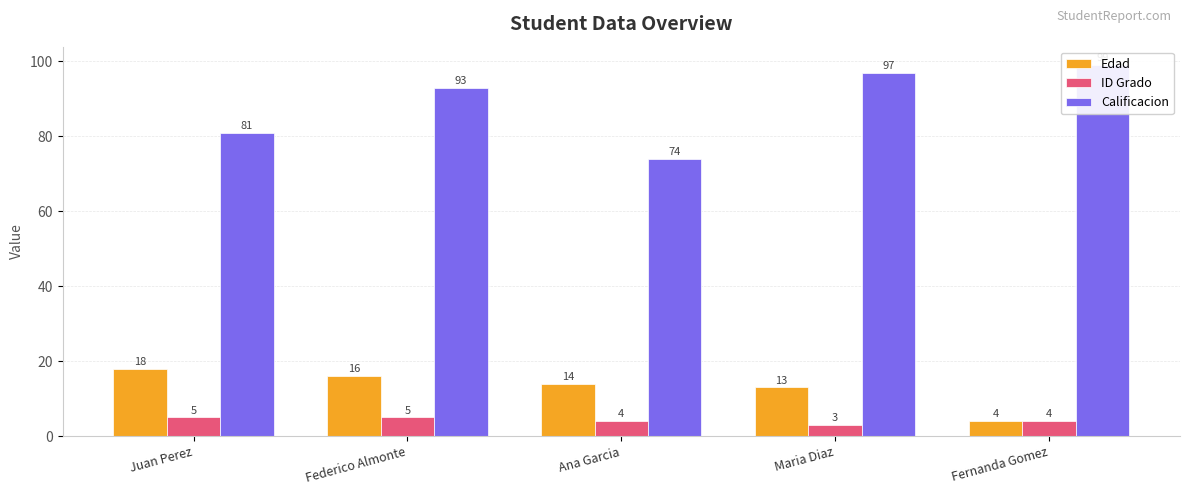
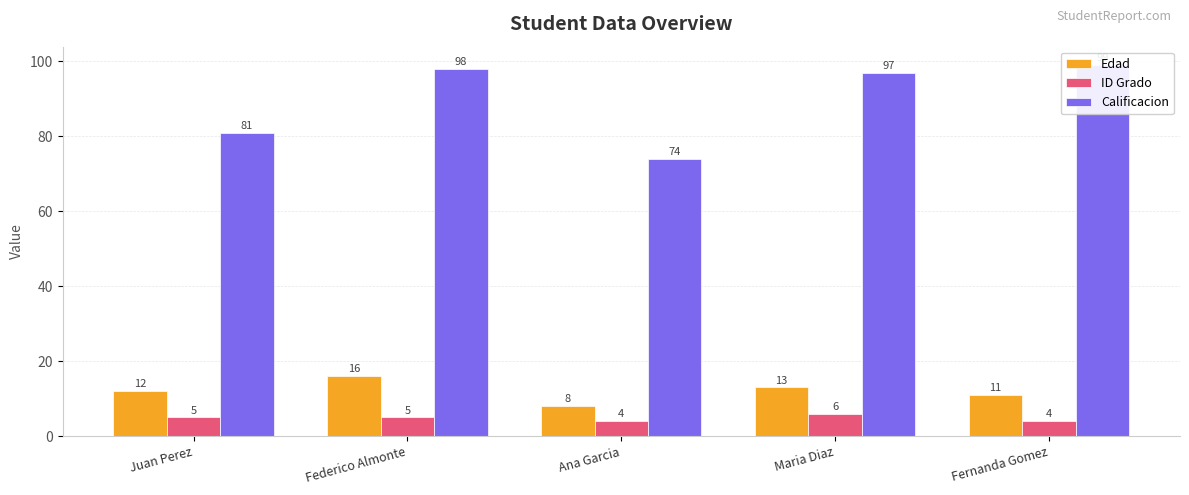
Edad, Juan Perez: 18 -> 12
Calificacion, Federico Almonte: 93 -> 98
Edad, Ana Garcia: 14 -> 8
ID Grado, Maria Diaz: 3 -> 6
Edad, Fernanda Gomez: 4 -> 11
